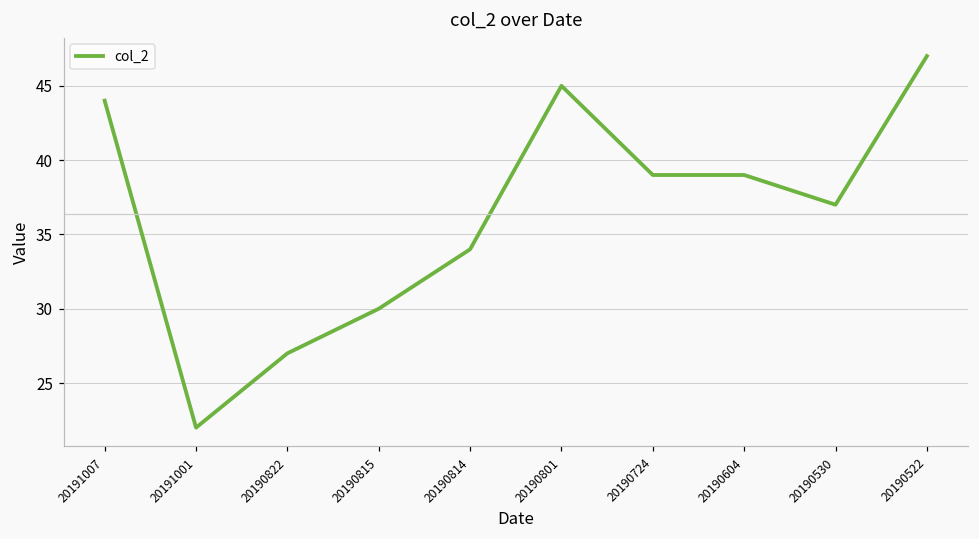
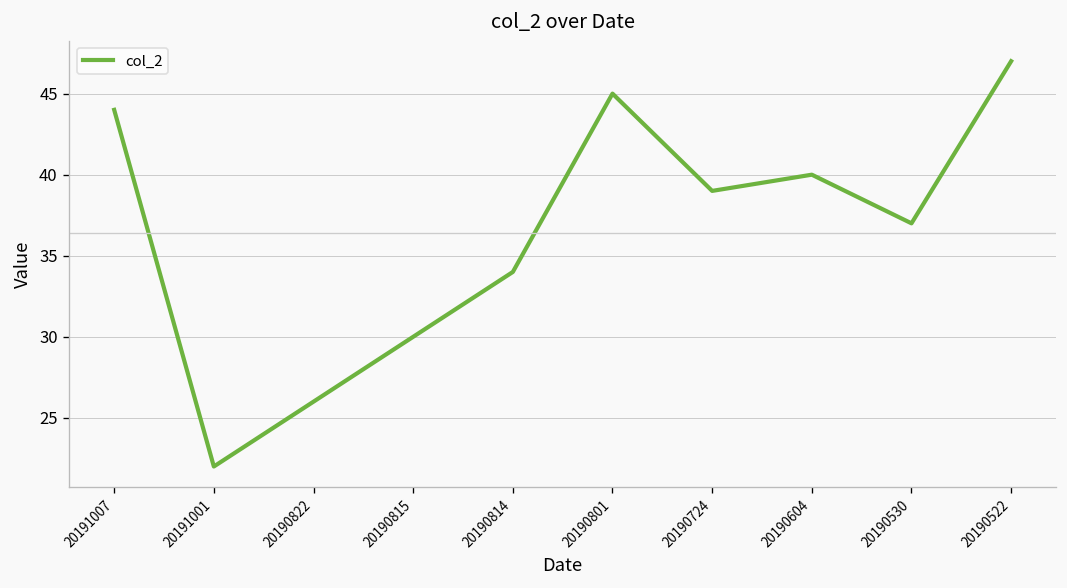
20190822: 27 -> 26
20190604: 39 -> 40
